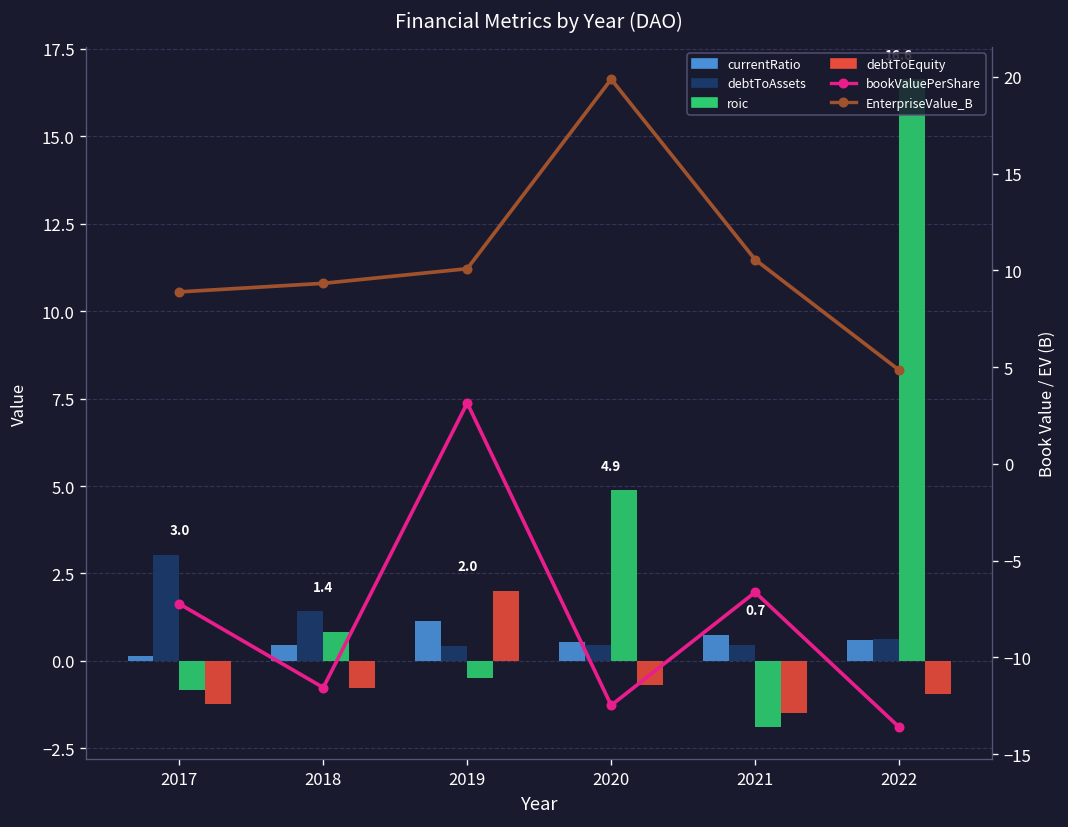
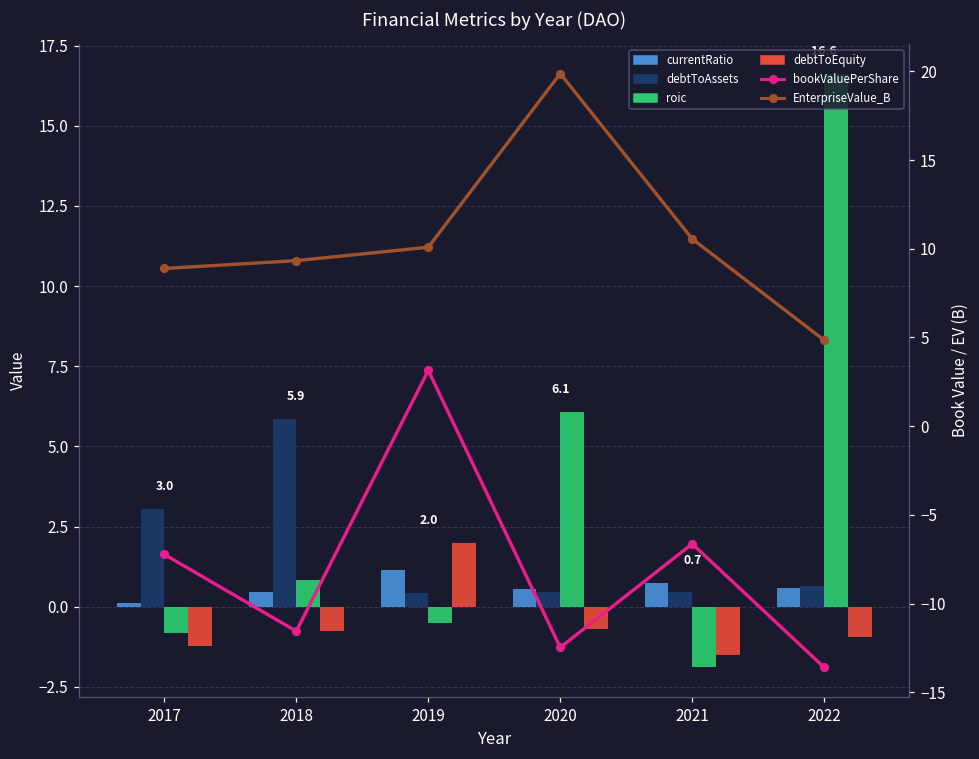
debtToAssets, 2018: 1.4 -> 5.9
roic, 2020: 4.9 -> 6.1
